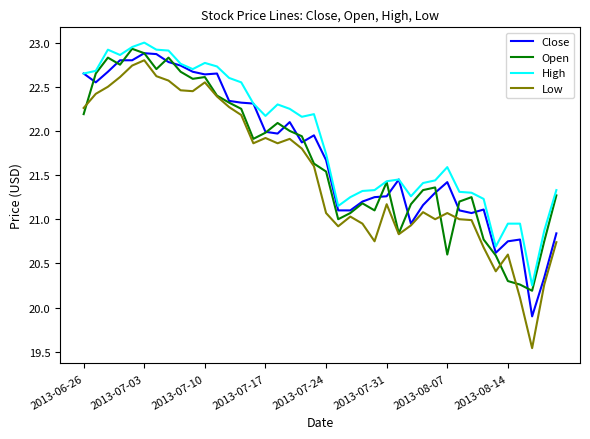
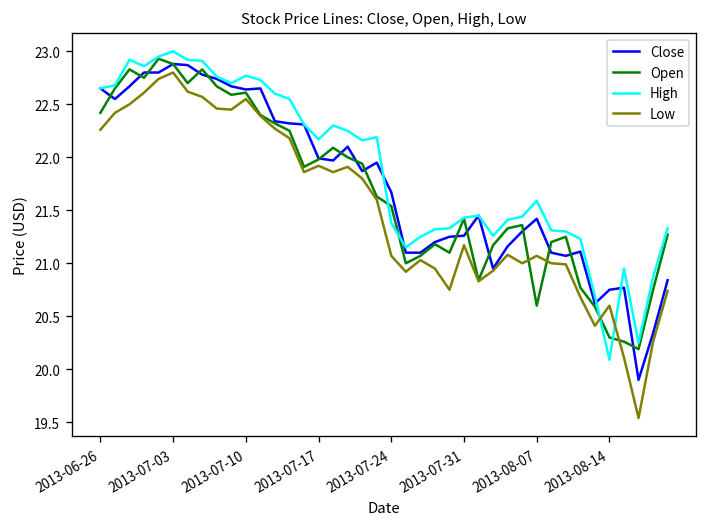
Open, 2013-06-26: 22.2 -> 22.4
High, 2013-07-24: 21.7 -> 21.4
High, 2013-08-14: 21.0 -> 20.1
